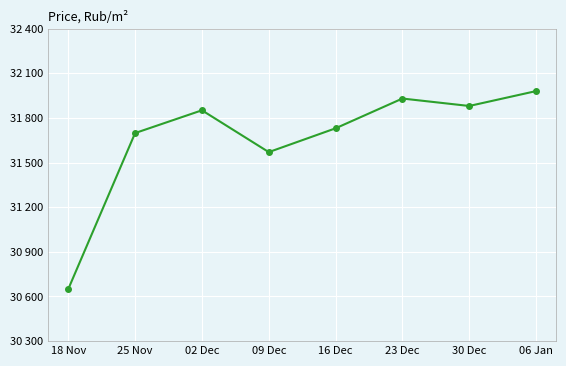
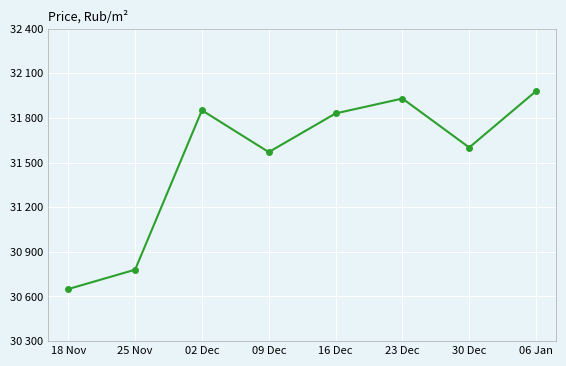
25 Nov: 31700 -> 30780
16 Dec: 31730 -> 31830
30 Dec: 31880 -> 31600
